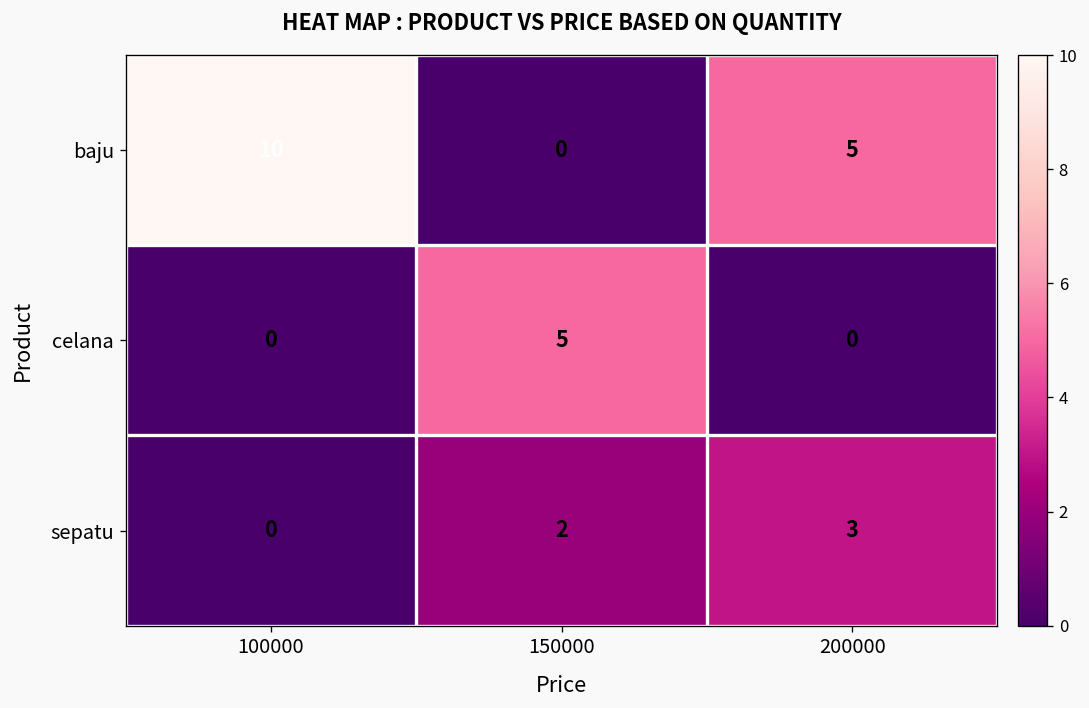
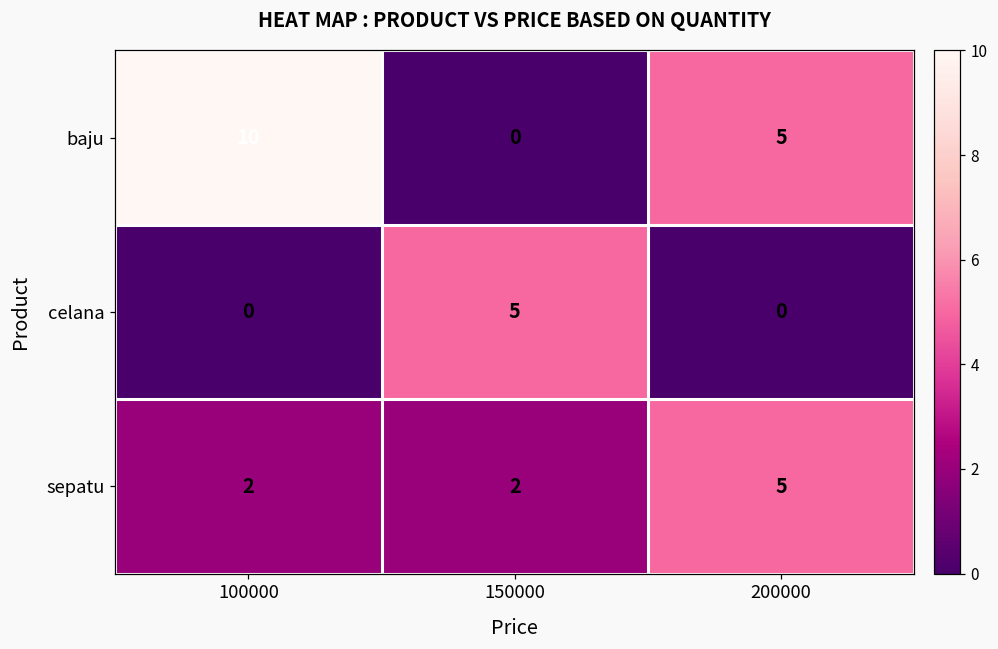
sepatu, 100000: 0 -> 2
sepatu, 200000: 3 -> 5
